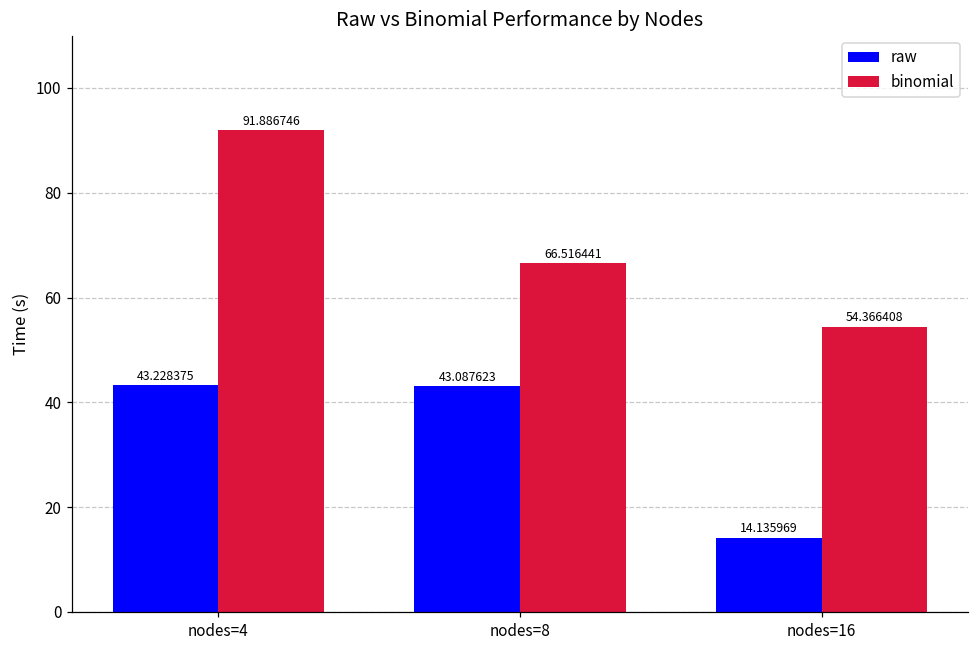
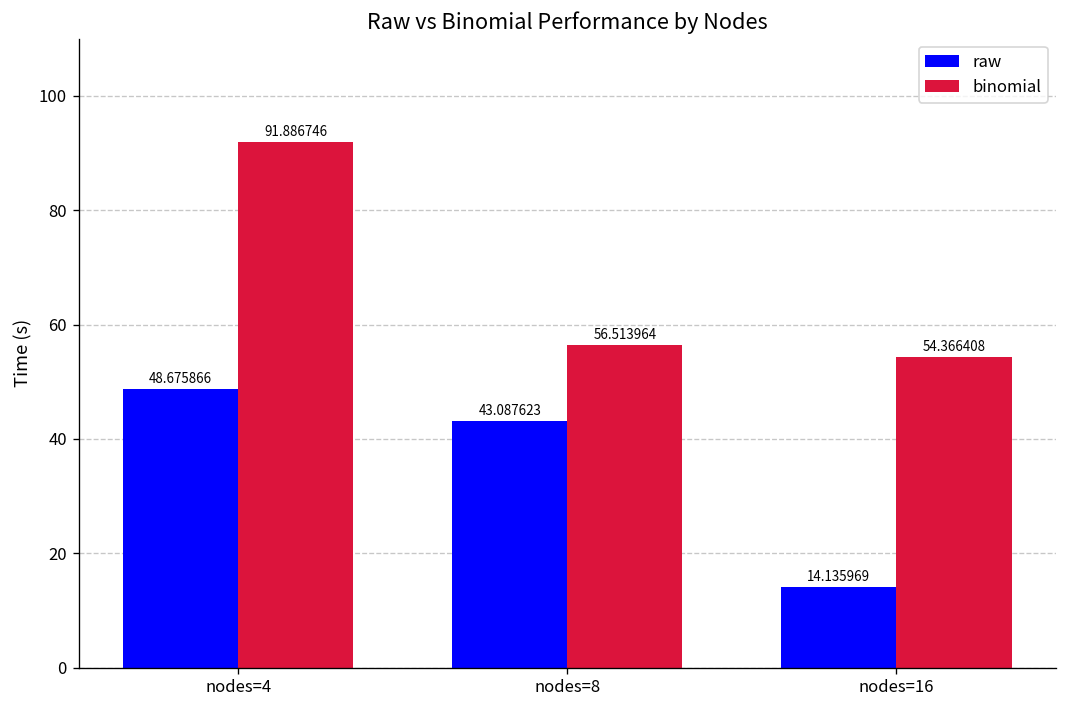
raw, nodes=4: 43.228375 -> 48.675866
binomial, nodes=8: 66.516441 -> 56.513964
